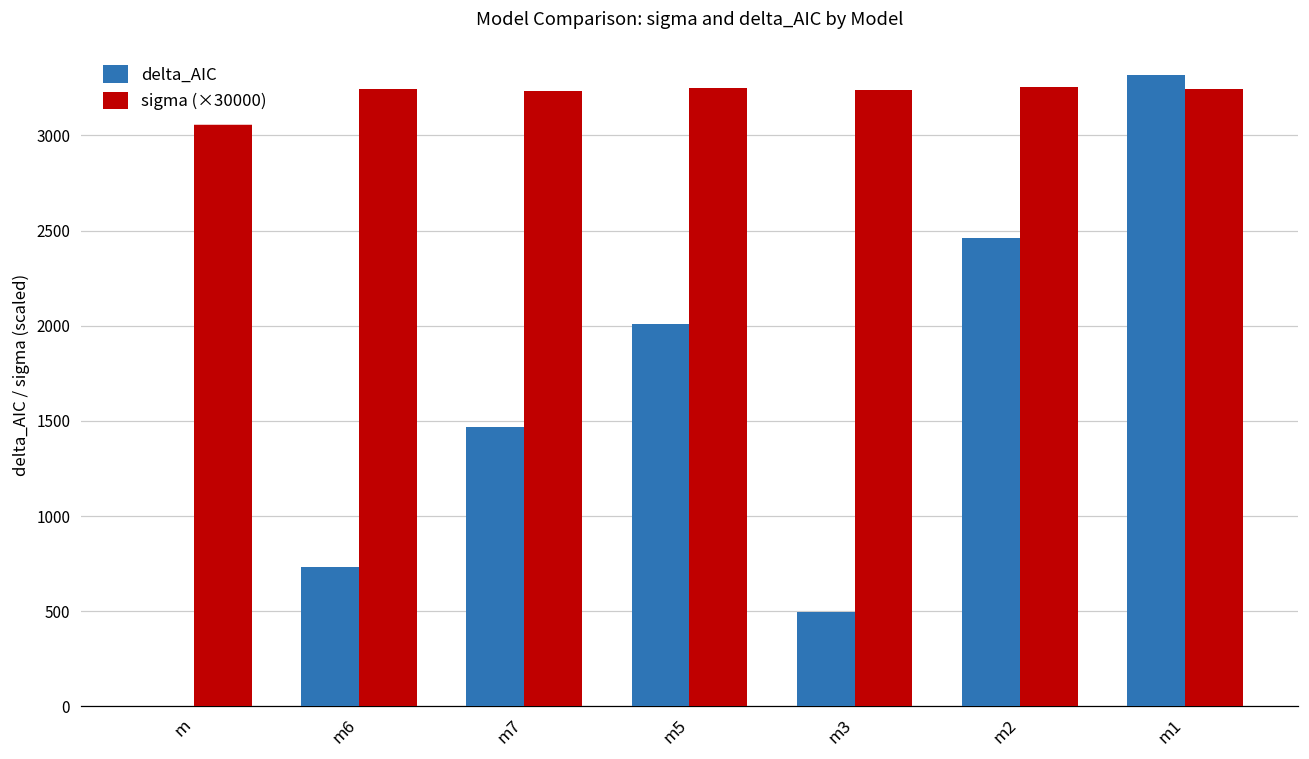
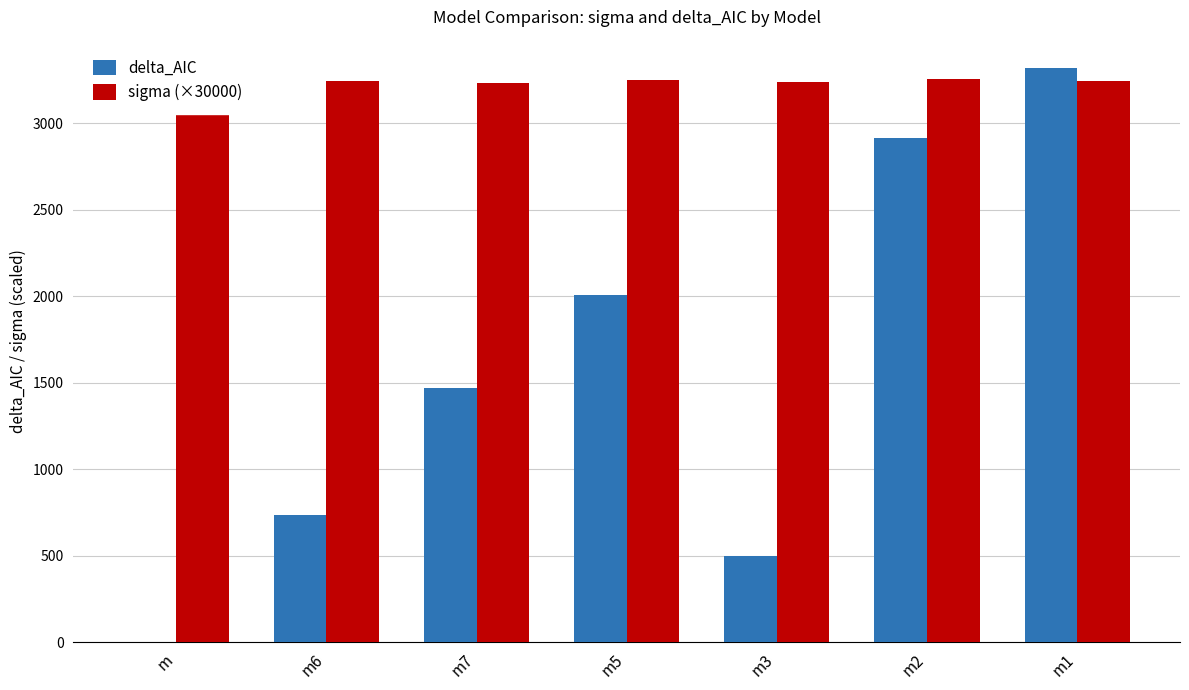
delta_AIC, m2: 2460 -> 2920
